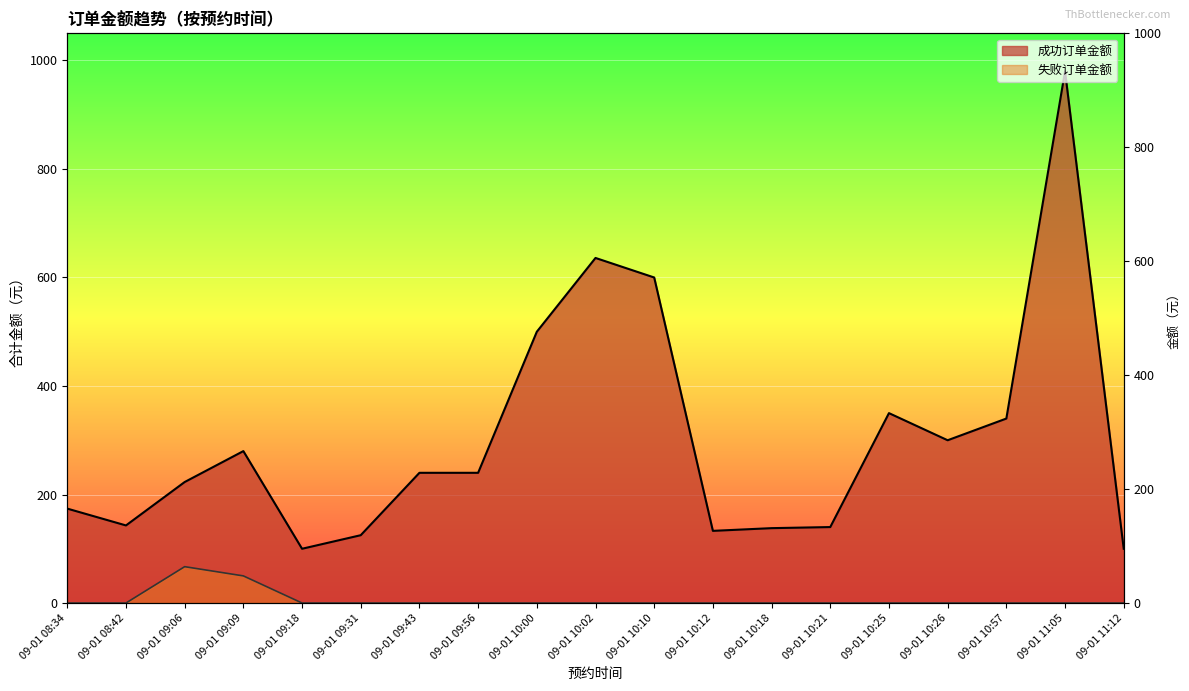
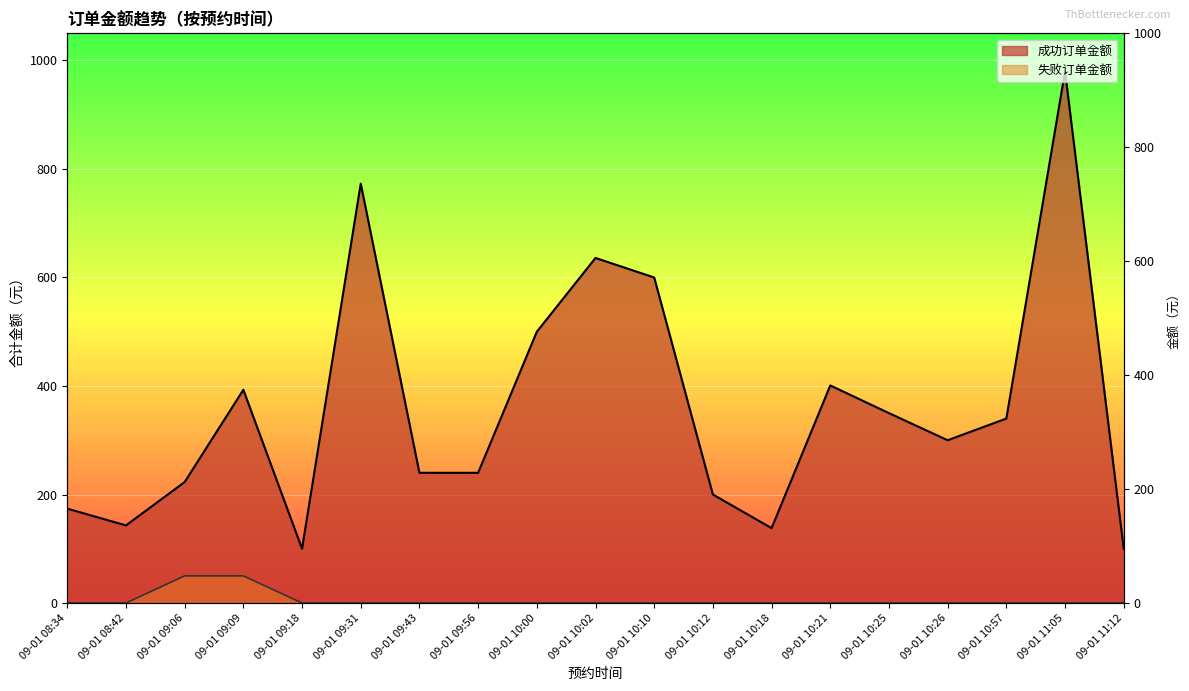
失败订单金额, 09-01 09:06: 70 -> 50
成功订单金额, 09-01 09:09: 280 -> 390
成功订单金额, 09-01 09:31: 130 -> 770
成功订单金额, 09-01 10:12: 130 -> 200
成功订单金额, 09-01 10:21: 140 -> 400
